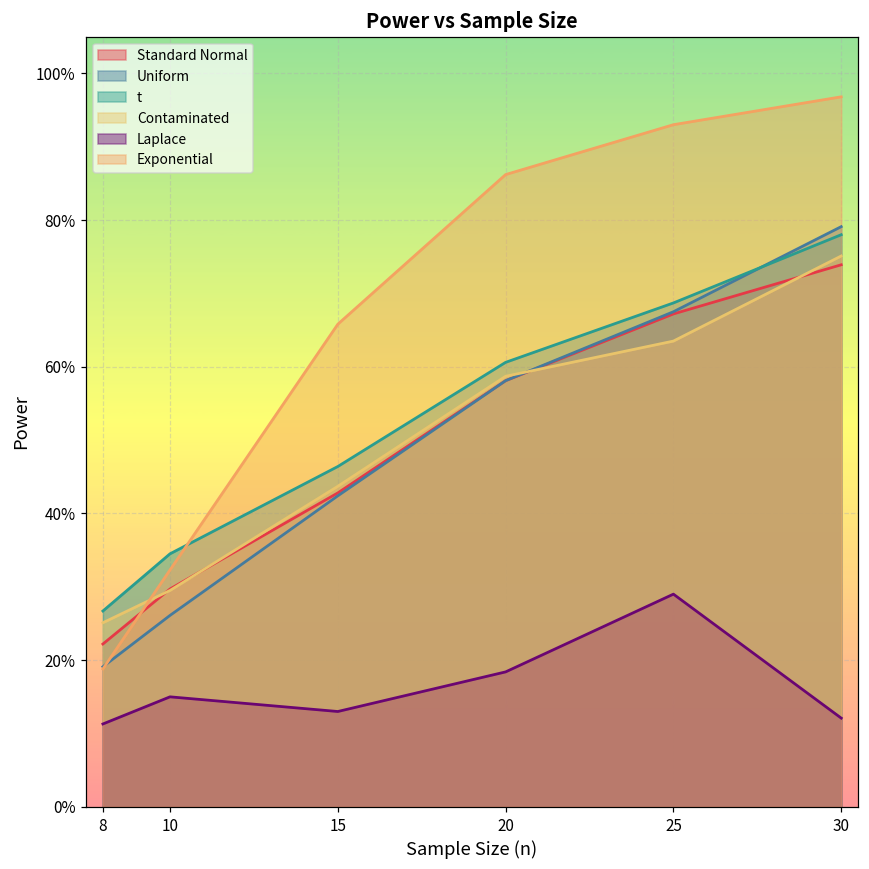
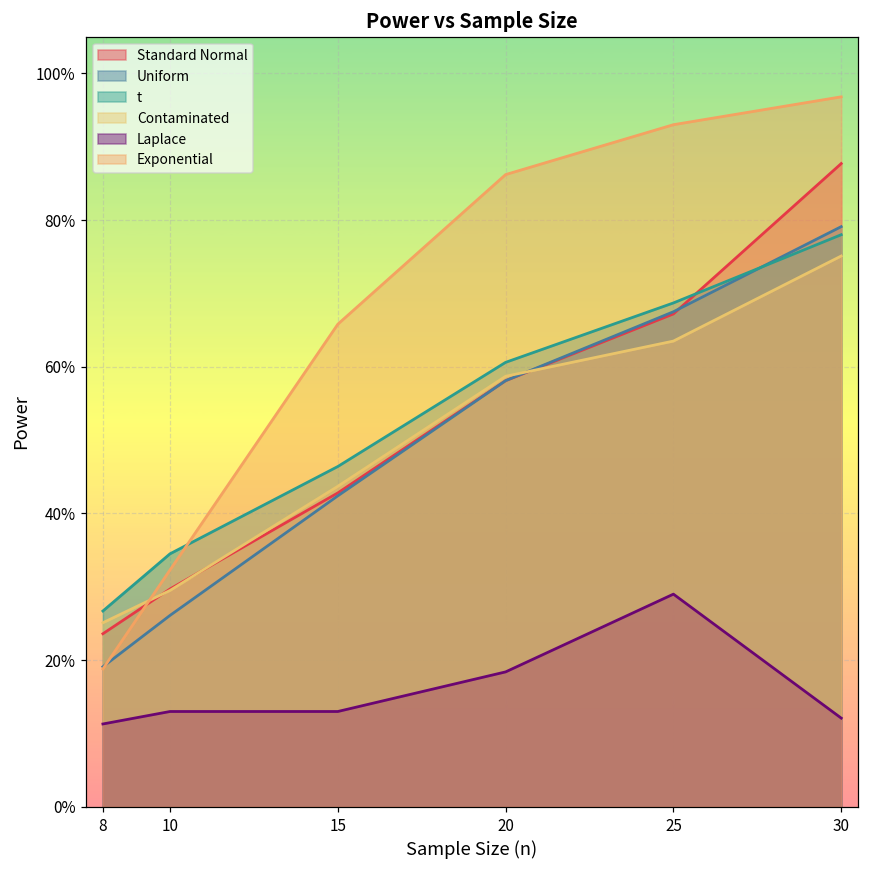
Standard Normal, 8: 22% -> 24%
Laplace, 10: 15% -> 13%
Standard Normal, 30: 74% -> 88%
